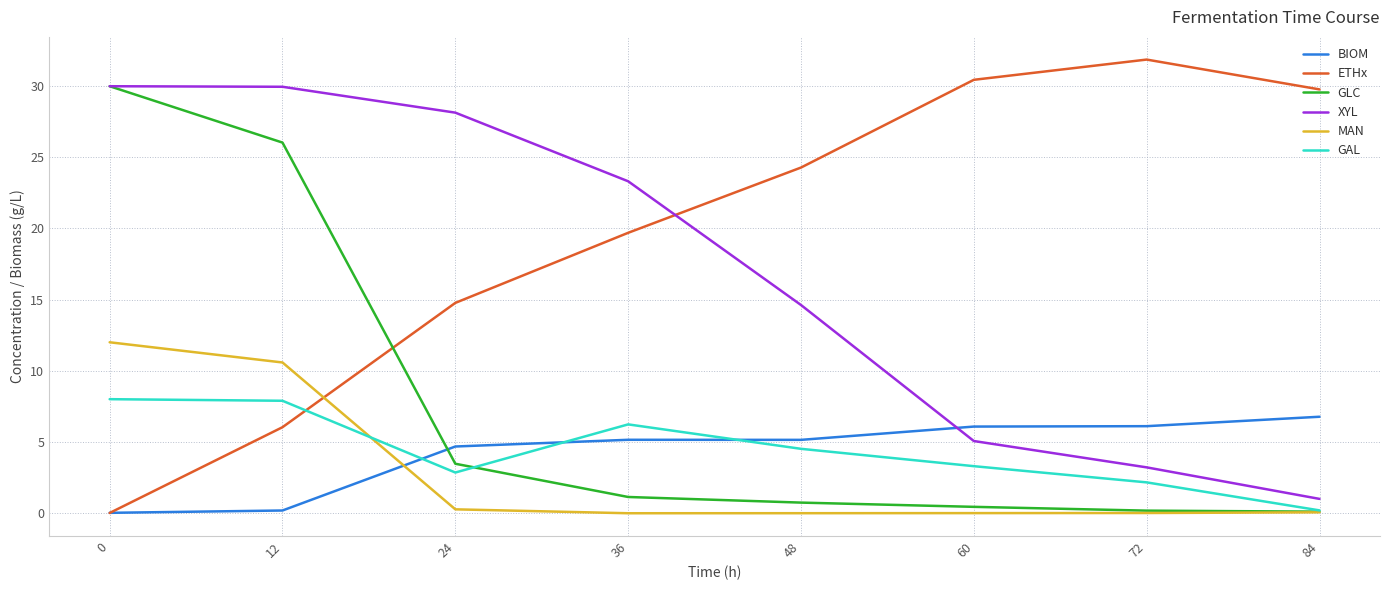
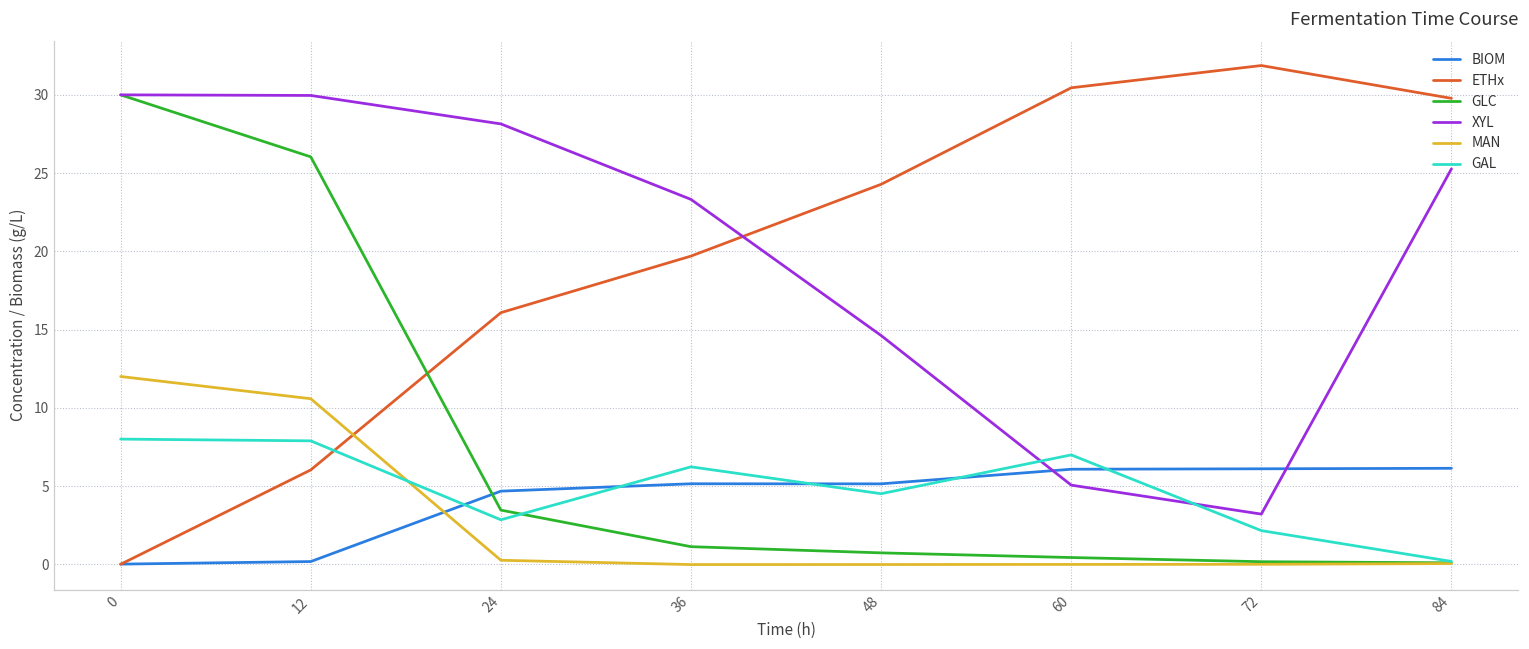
ETHx, 24: 14.8 -> 16.1
GAL, 60: 3.3 -> 7.0
BIOM, 84: 6.8 -> 6.1
XYL, 84: 1.0 -> 25.3
